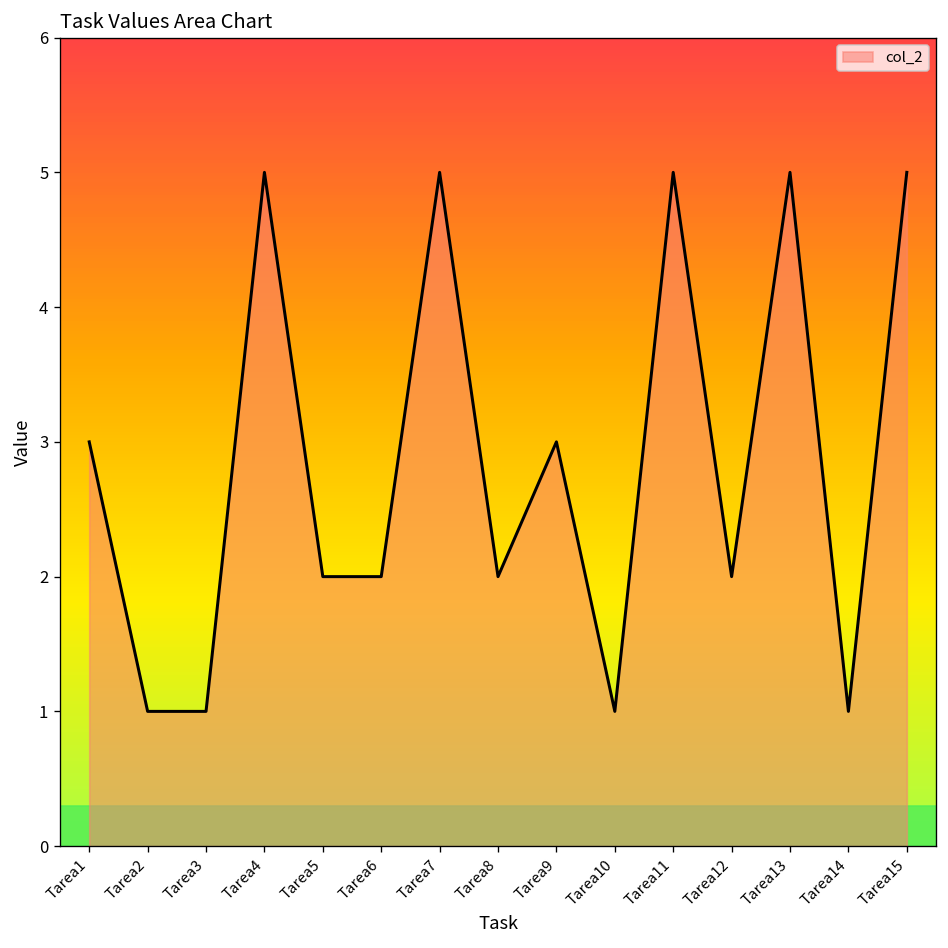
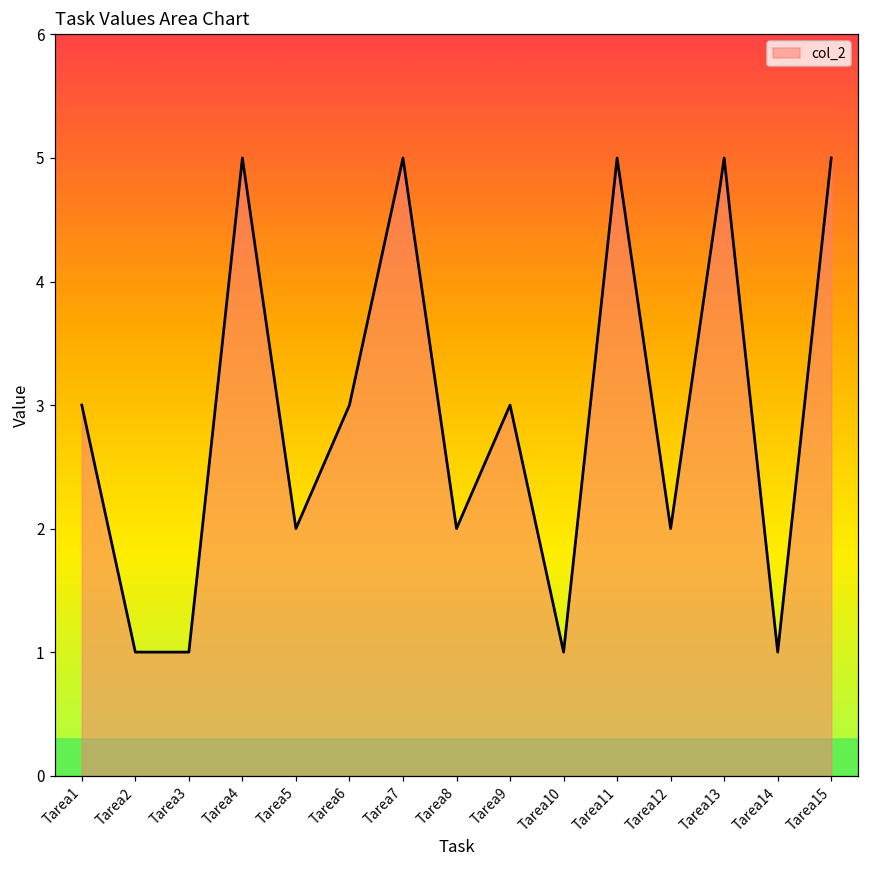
Tarea6: 2 -> 3
